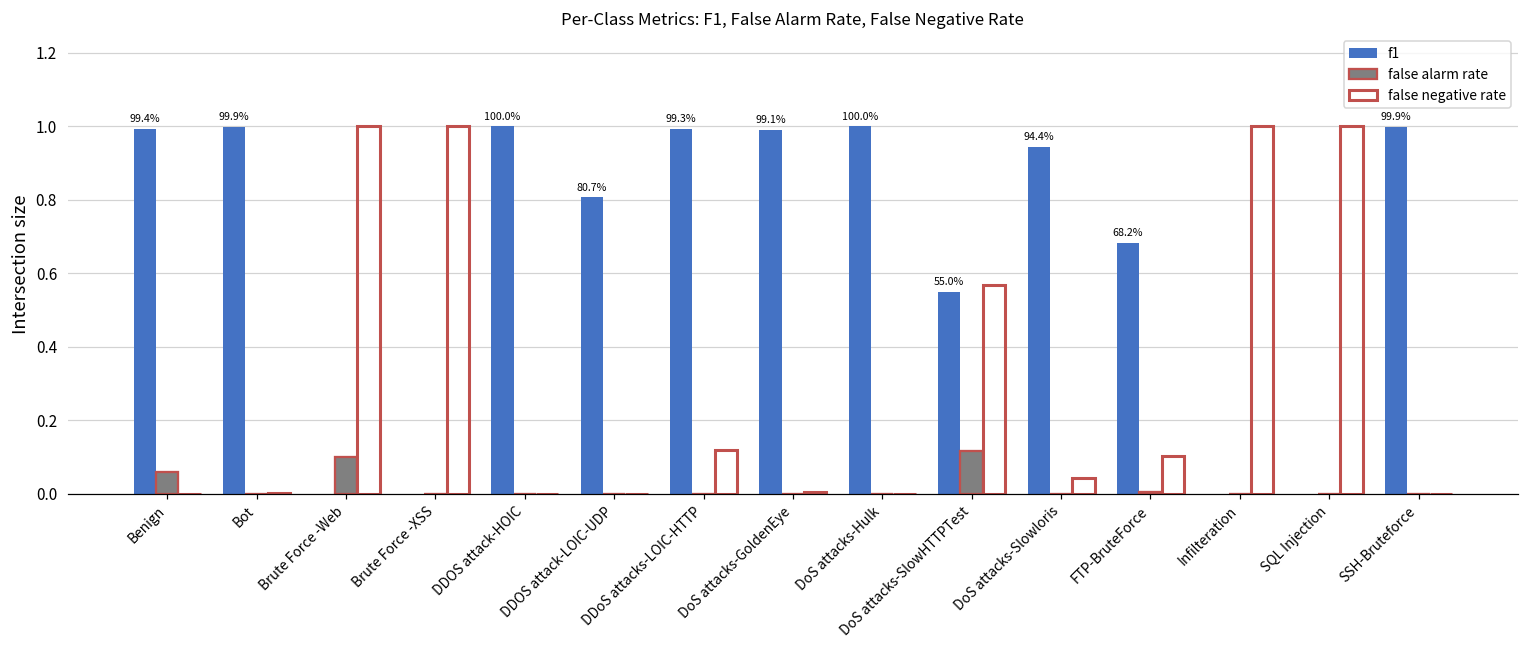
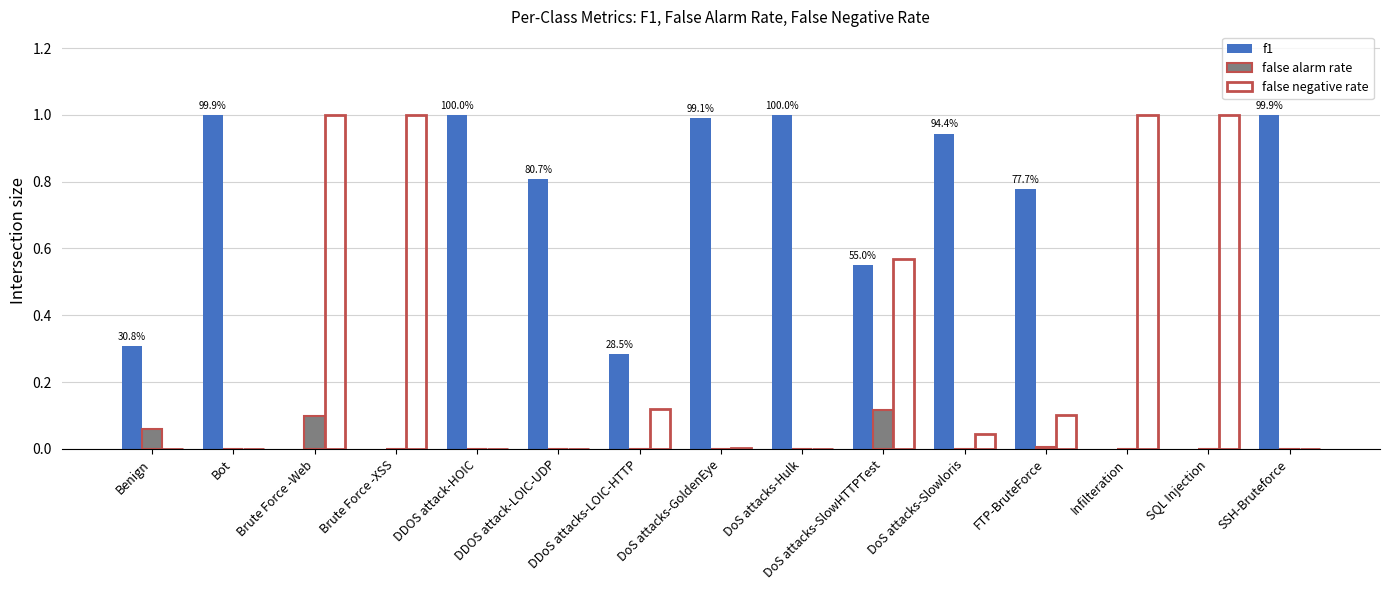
f1, Benign: 99.4% -> 30.8%
f1, DDoS attacks-LOIC-HTTP: 99.3% -> 28.5%
f1, FTP-BruteForce: 68.2% -> 77.7%
